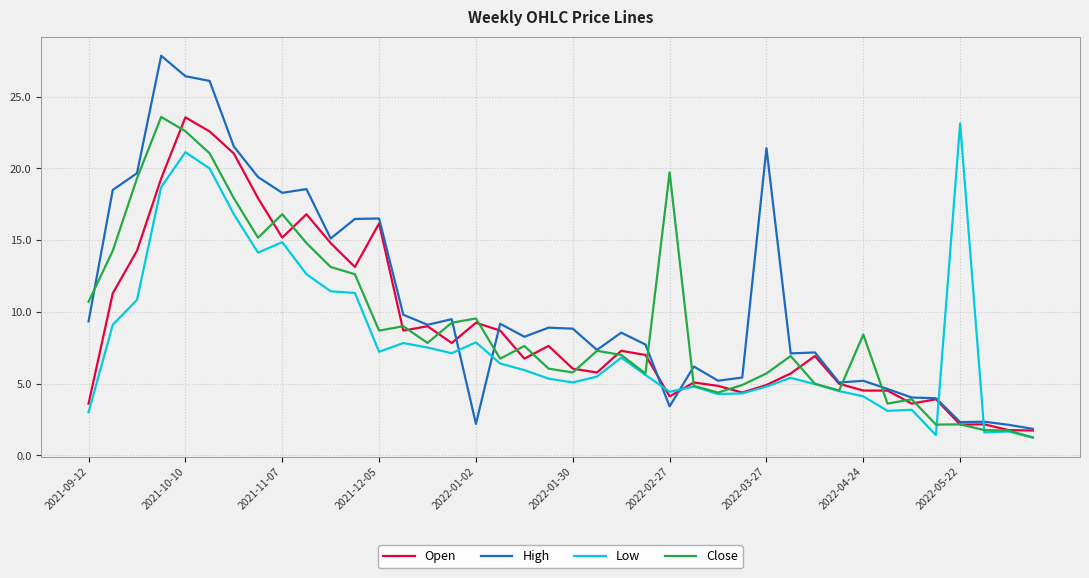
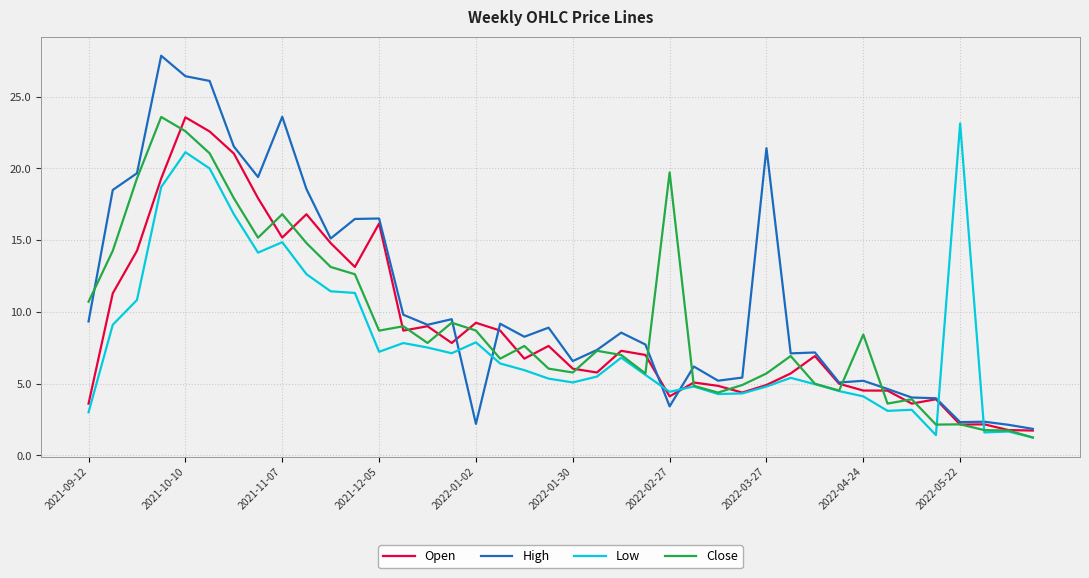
High, 2021-11-07: 18.3 -> 23.6
Close, 2022-01-02: 9.5 -> 8.7
High, 2022-01-30: 8.8 -> 6.6
